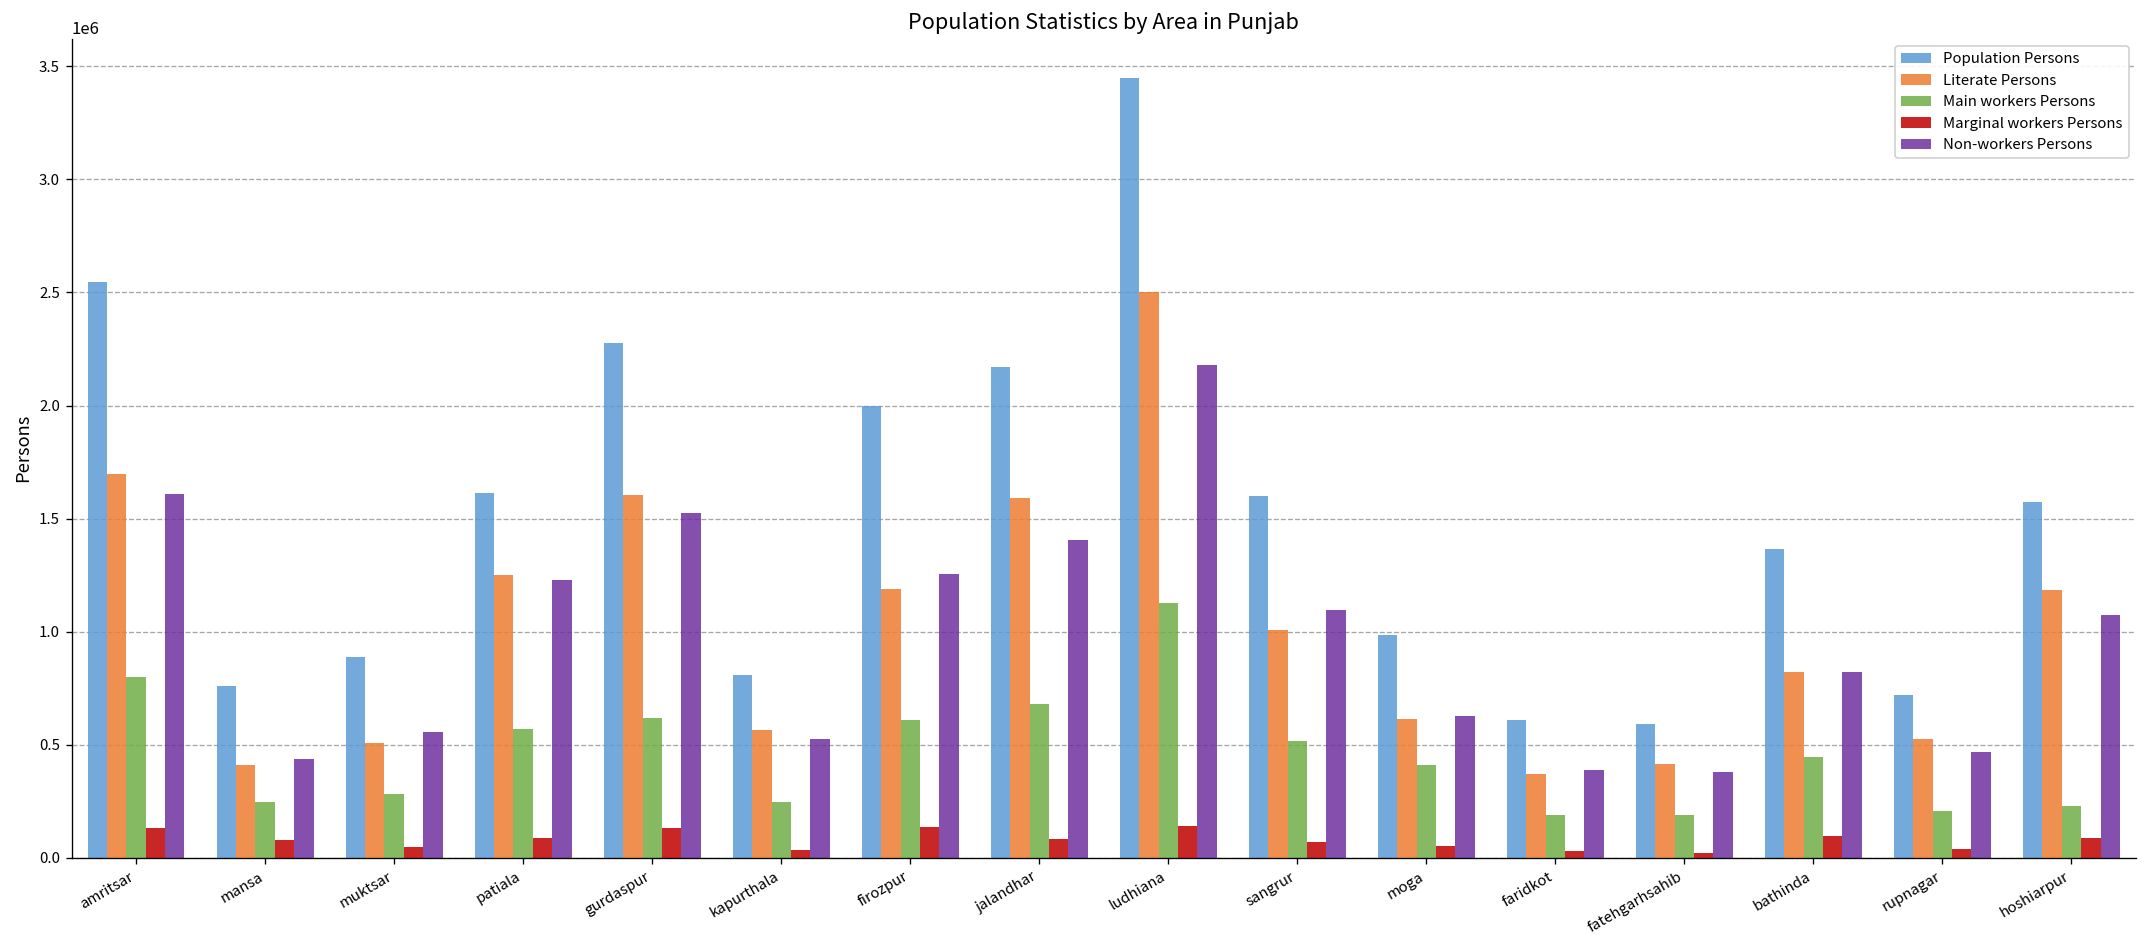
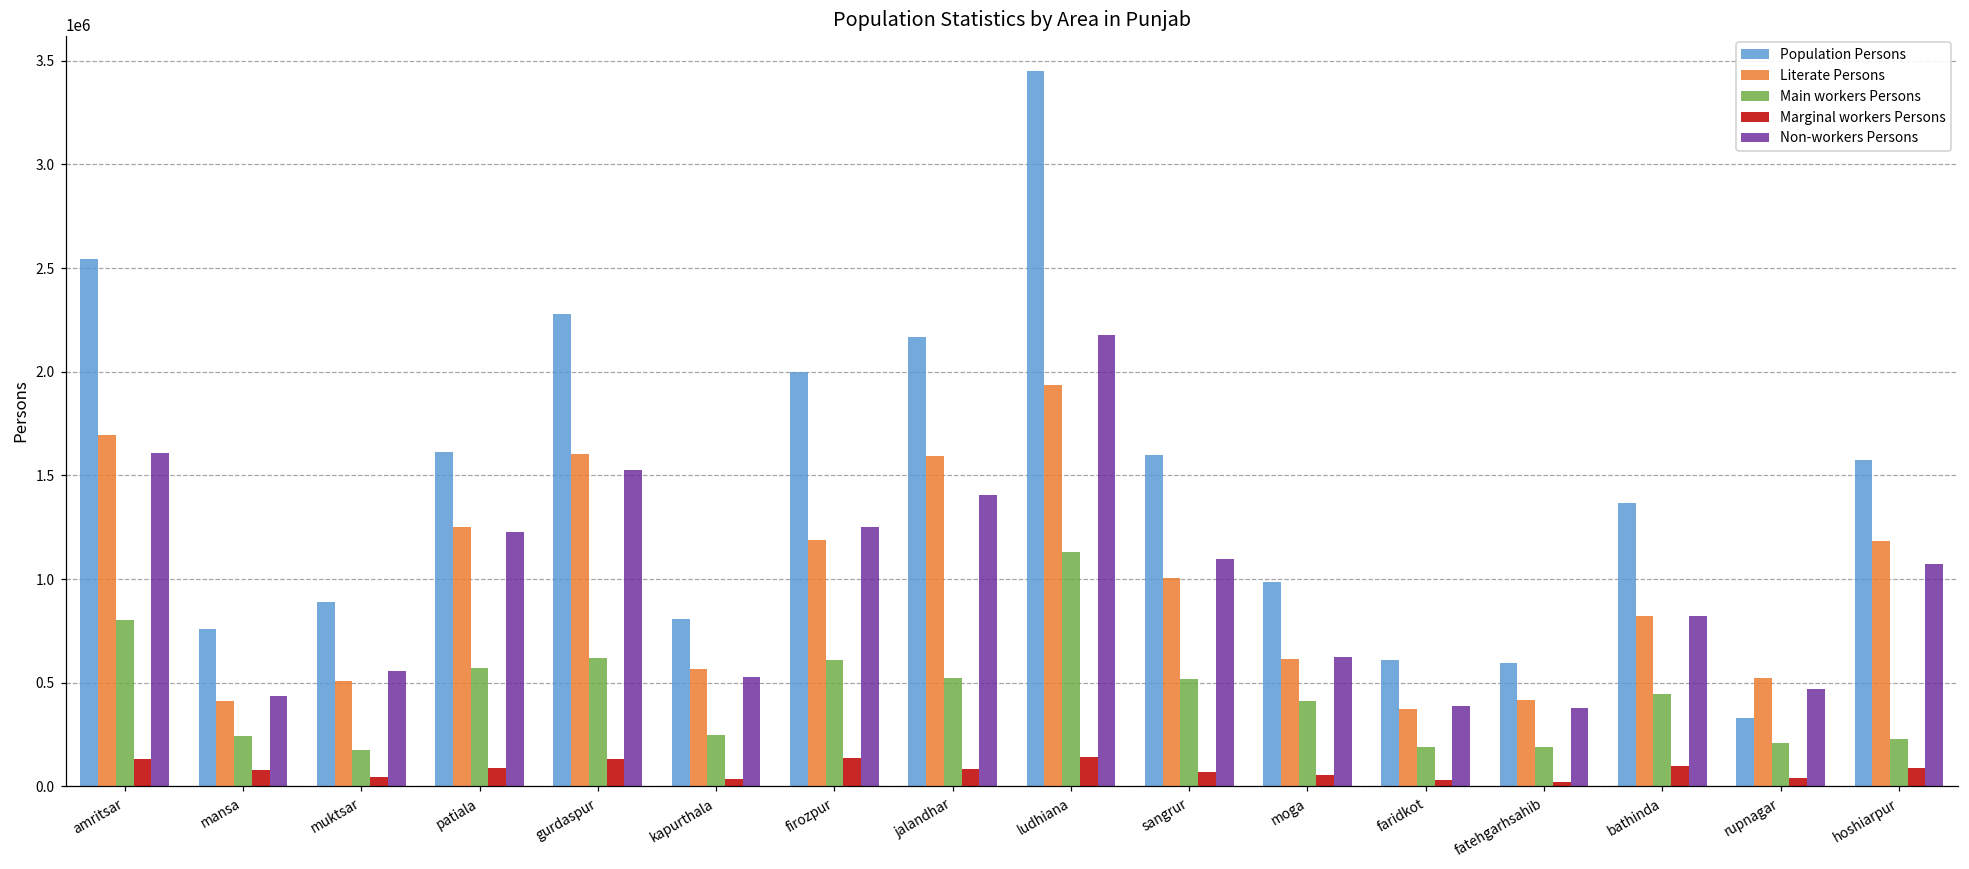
Main workers Persons, muktsar: 280000 -> 180000
Main workers Persons, jalandhar: 680000 -> 530000
Literate Persons, ludhiana: 2500000 -> 1940000
Population Persons, rupnagar: 720000 -> 330000
